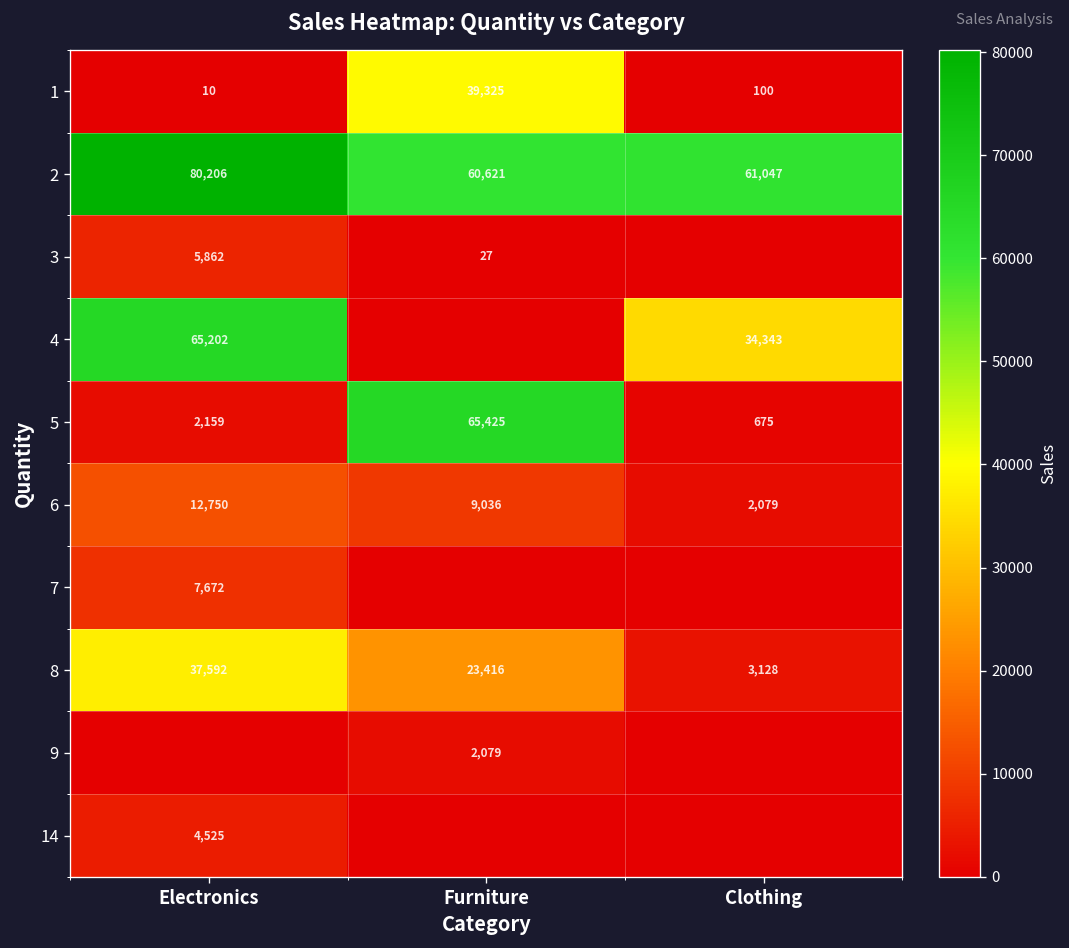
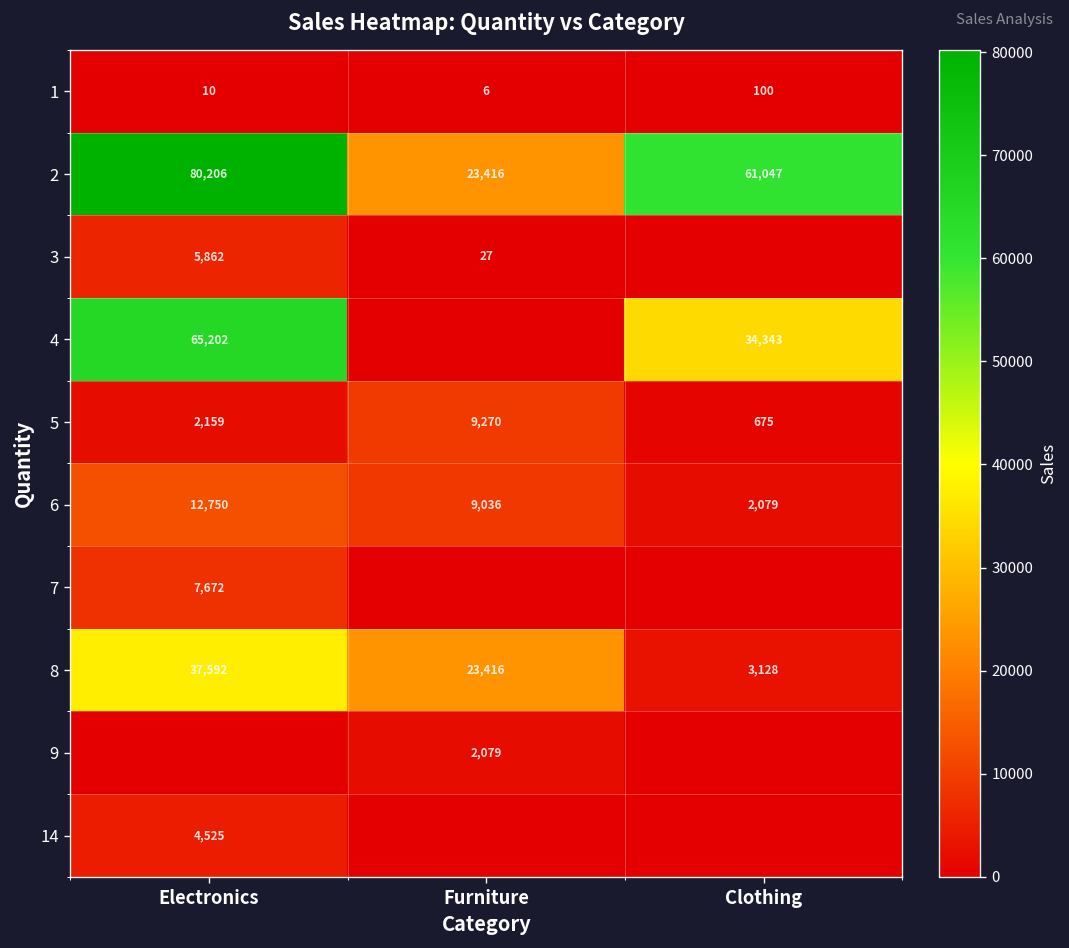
1, Furniture: 39,325 -> 6
2, Furniture: 60,621 -> 23,416
5, Furniture: 65,425 -> 9,270
